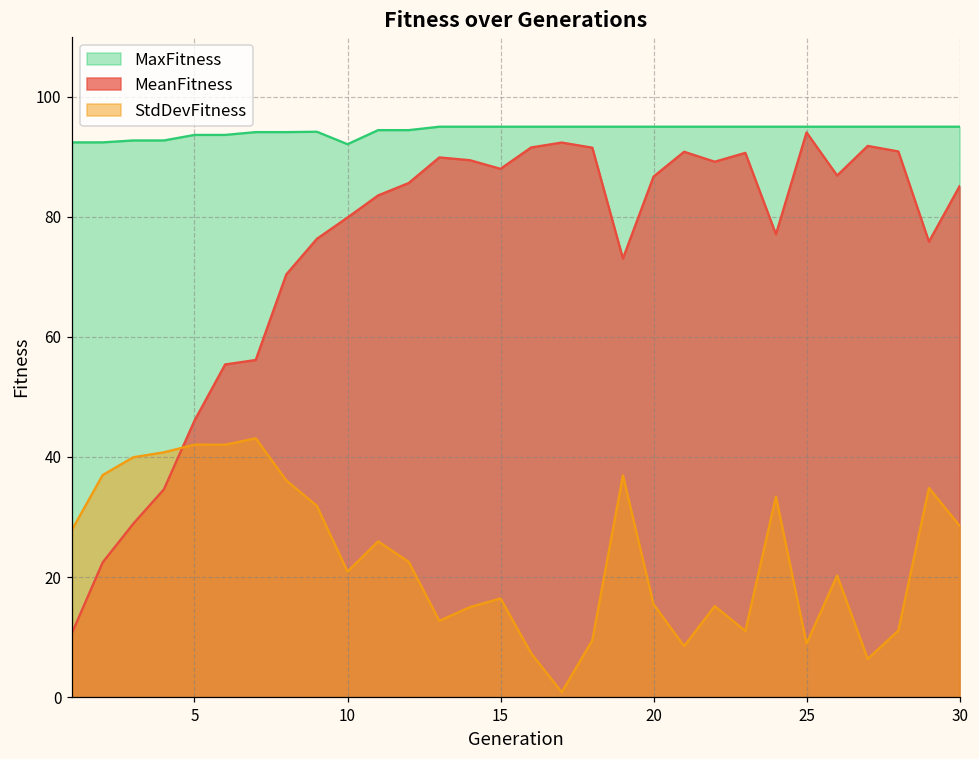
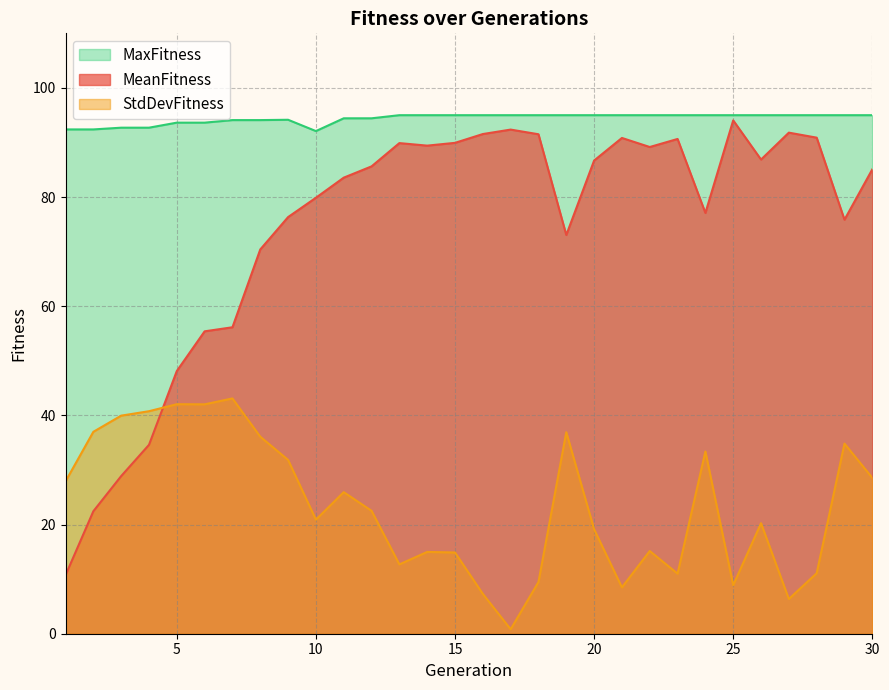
MeanFitness, 5: 46 -> 48
MeanFitness, 15: 88 -> 90
StdDevFitness, 15: 16 -> 15
StdDevFitness, 20: 15 -> 19
